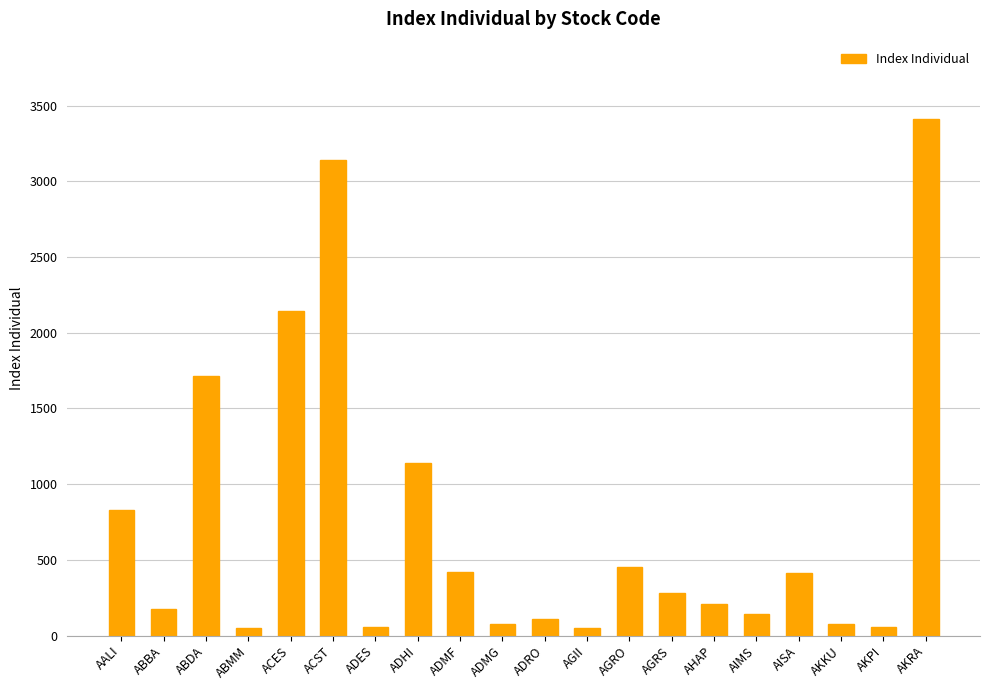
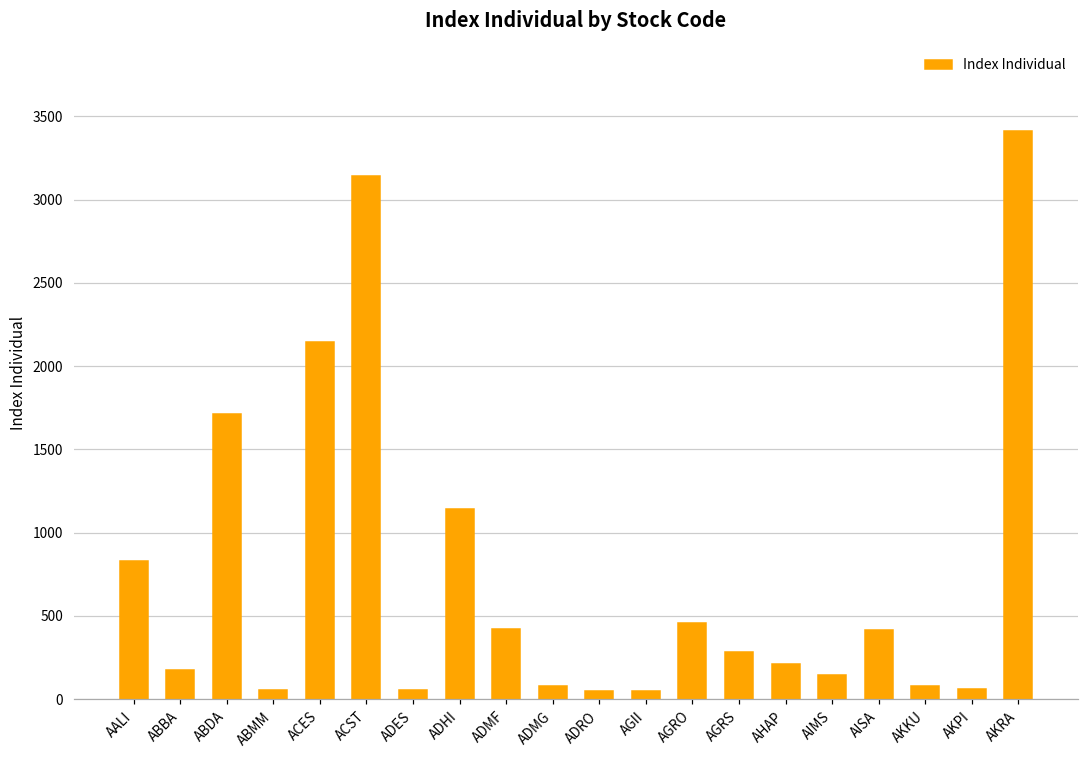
ADRO: 110 -> 50
